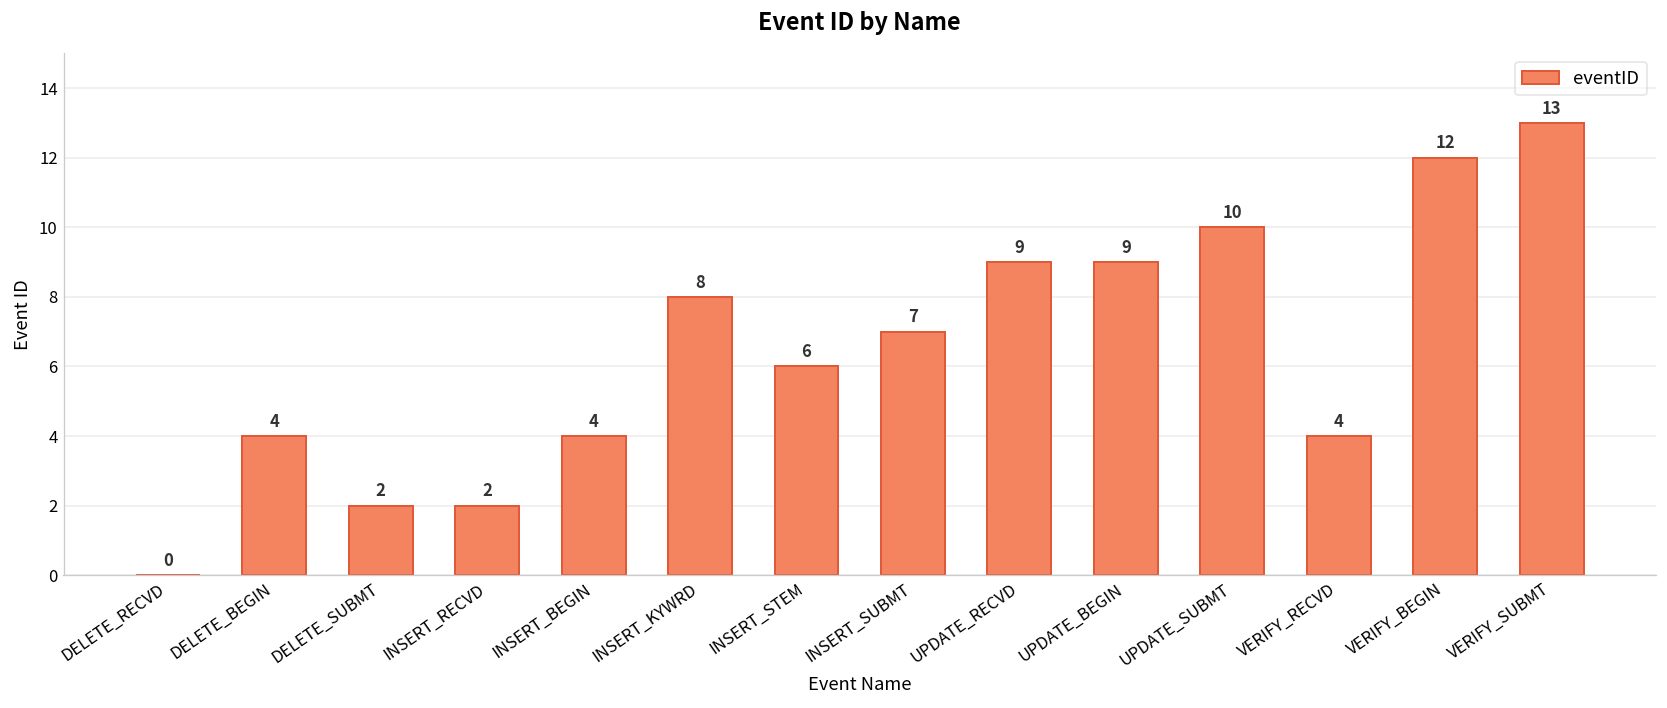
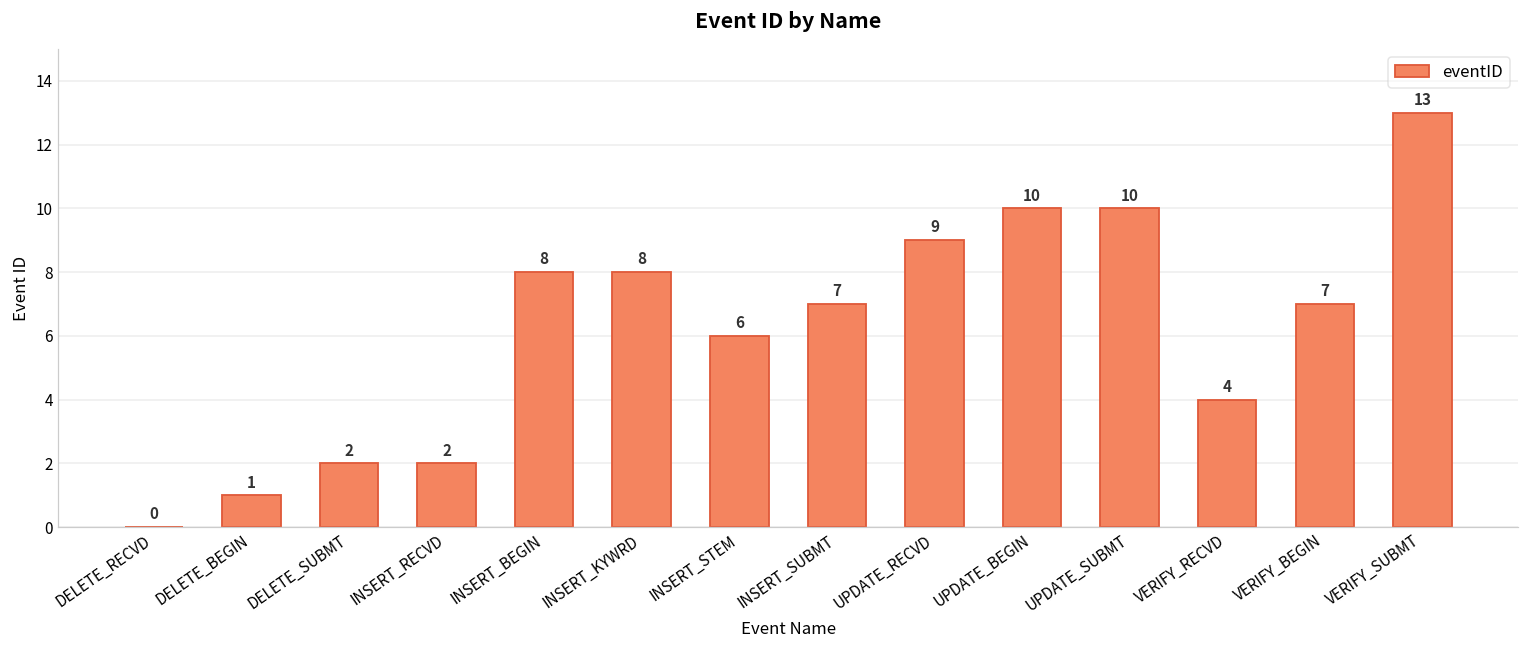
DELETE_BEGIN: 4 -> 1
INSERT_BEGIN: 4 -> 8
UPDATE_BEGIN: 9 -> 10
VERIFY_BEGIN: 12 -> 7
